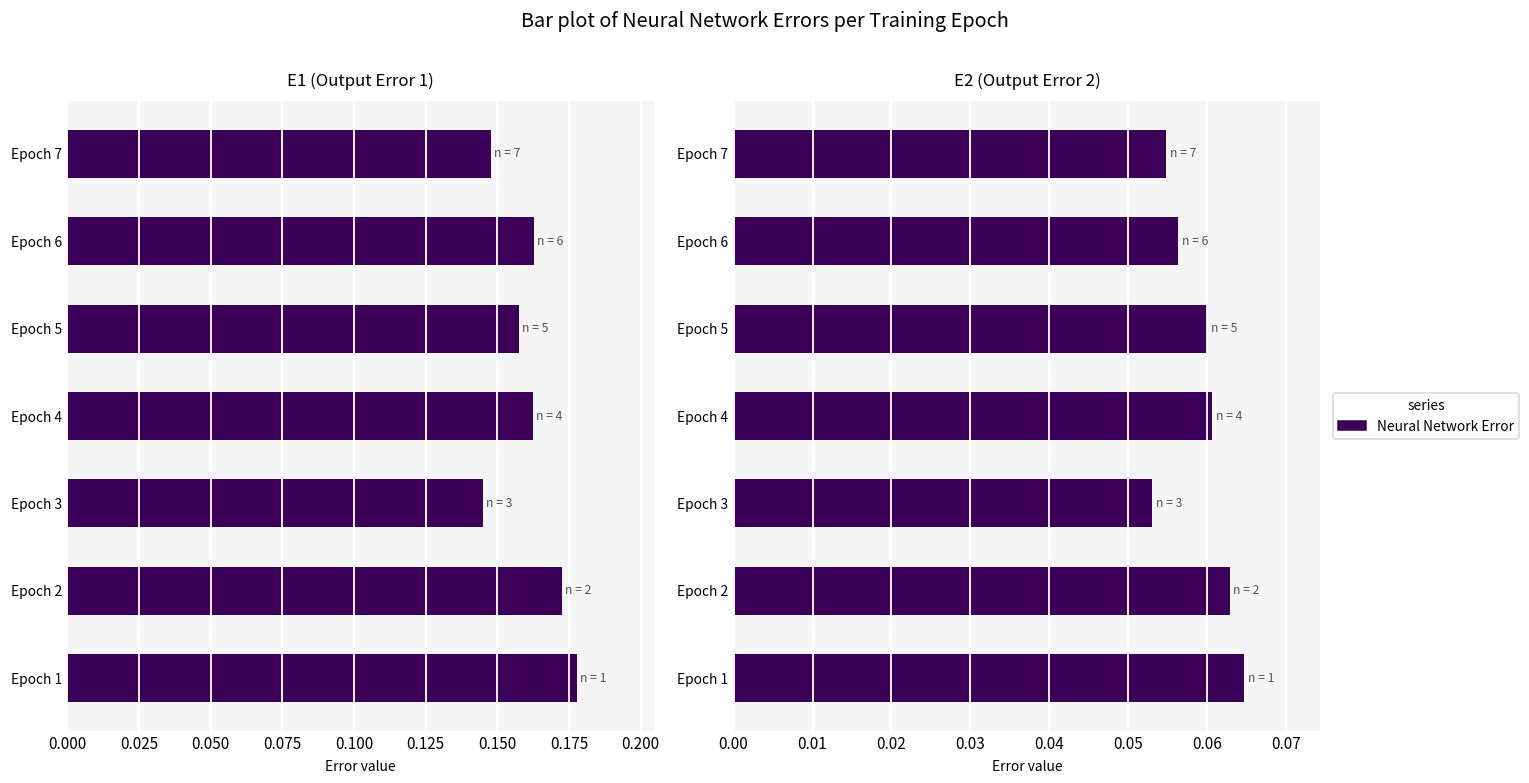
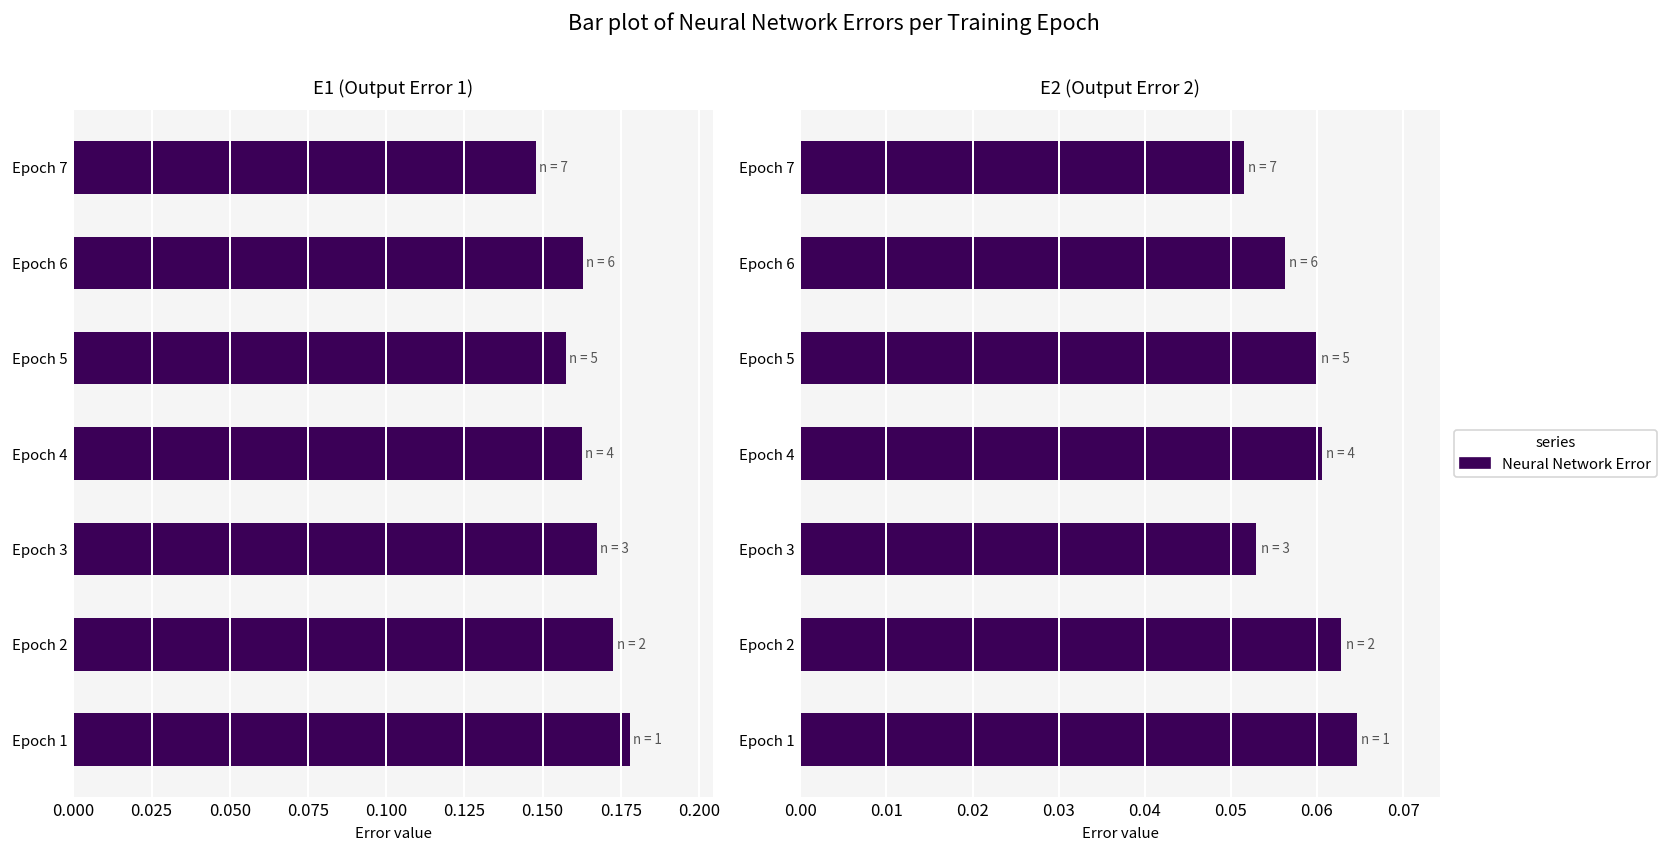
E1 (Output Error 1), Epoch 3: 0.145 -> 0.168
E2 (Output Error 2), Epoch 7: 0.055 -> 0.051
